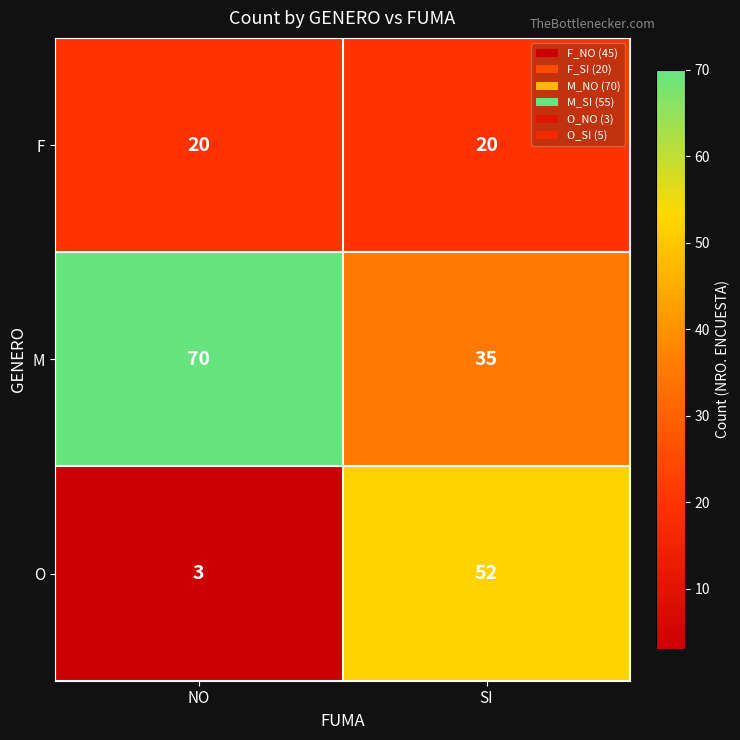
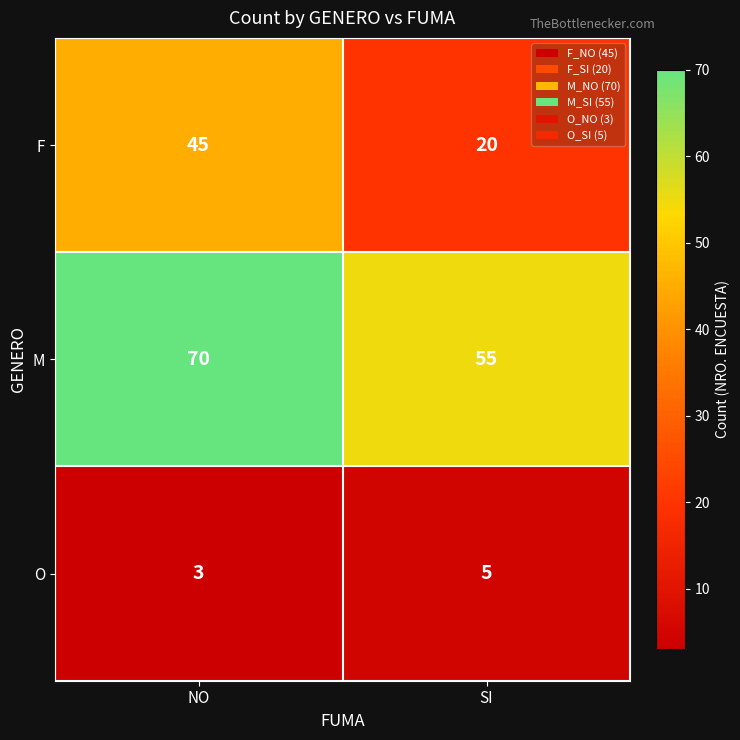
F, NO: 20 -> 45
M, SI: 35 -> 55
O, SI: 52 -> 5
